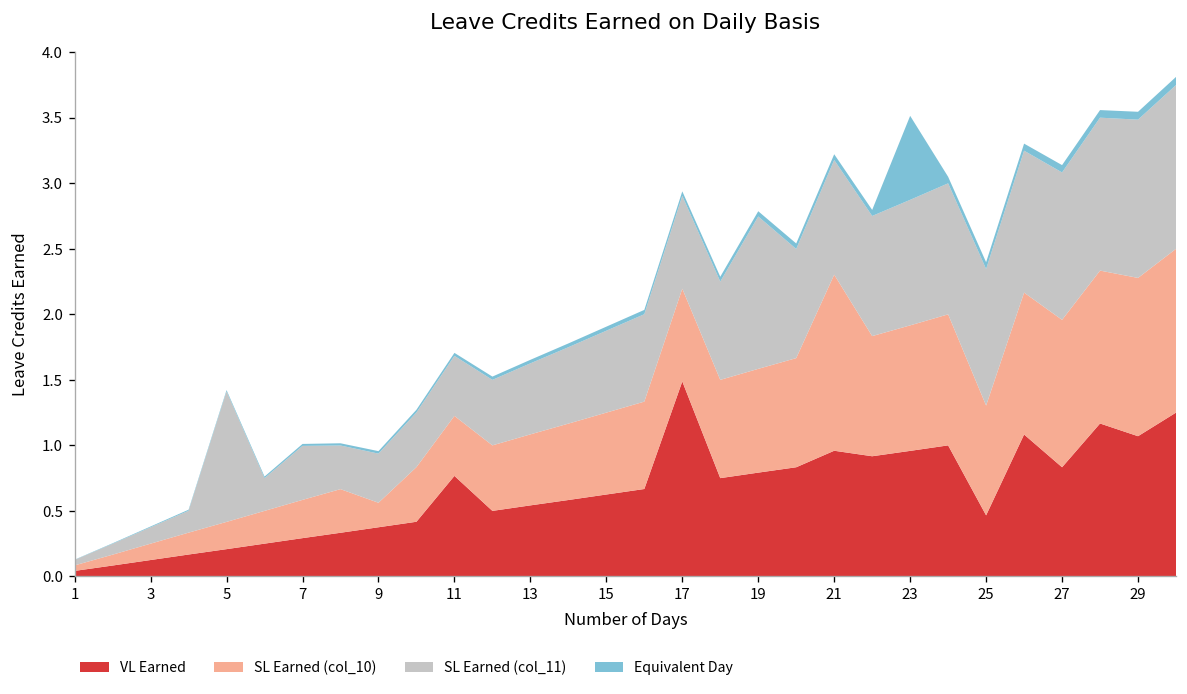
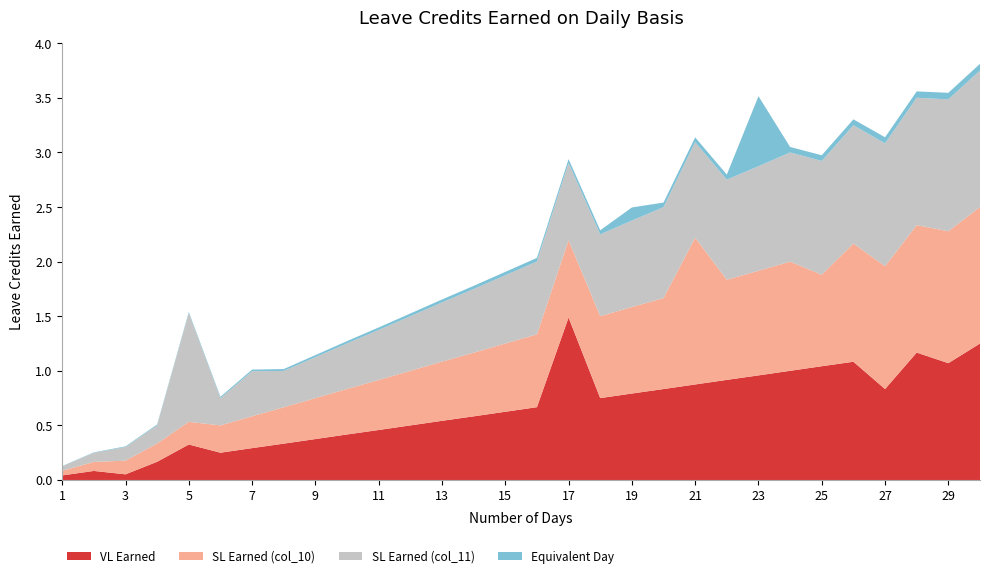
VL Earned, 3: 0.13 -> 0.05
VL Earned, 5: 0.21 -> 0.33
SL Earned (col_10), 9: 0.19 -> 0.38
VL Earned, 11: 0.77 -> 0.46
SL Earned (col_11), 19: 1.16 -> 0.79
Equivalent Day, 19: 0.04 -> 0.12
VL Earned, 21: 0.96 -> 0.88
VL Earned, 25: 0.47 -> 1.04
